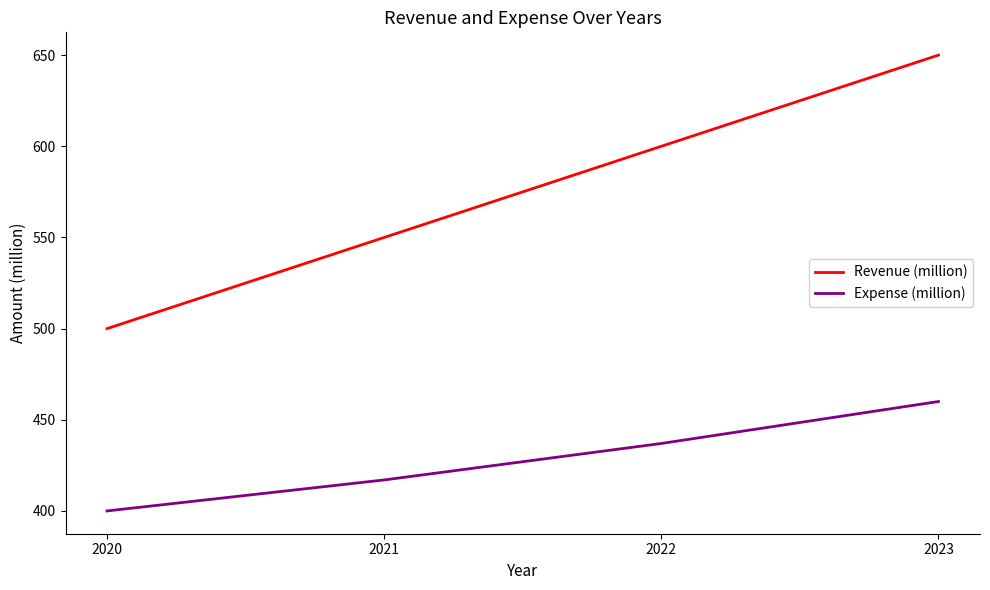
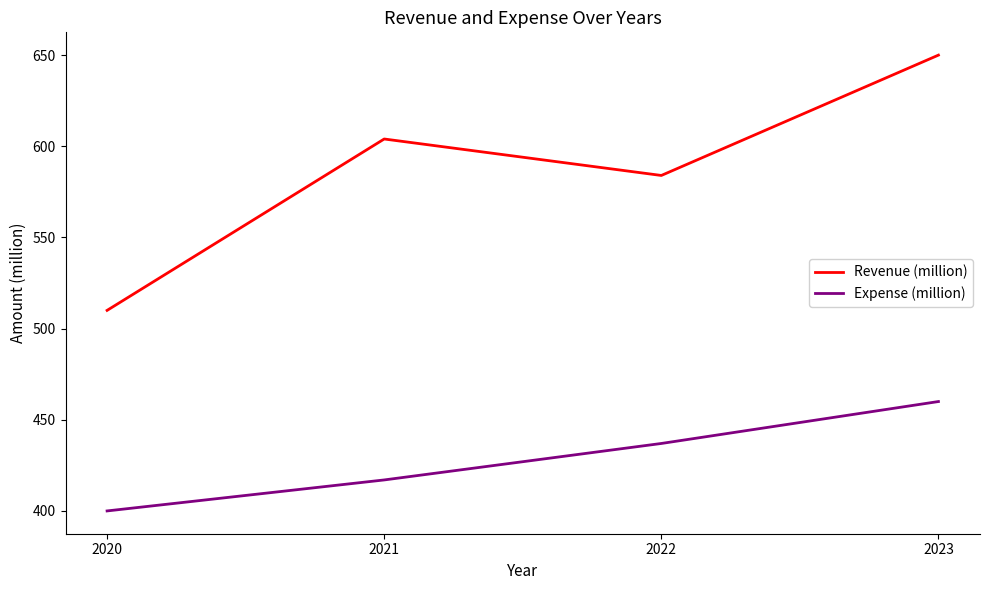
Revenue (million), 2020: 500 -> 510
Revenue (million), 2021: 550 -> 604
Revenue (million), 2022: 600 -> 584
